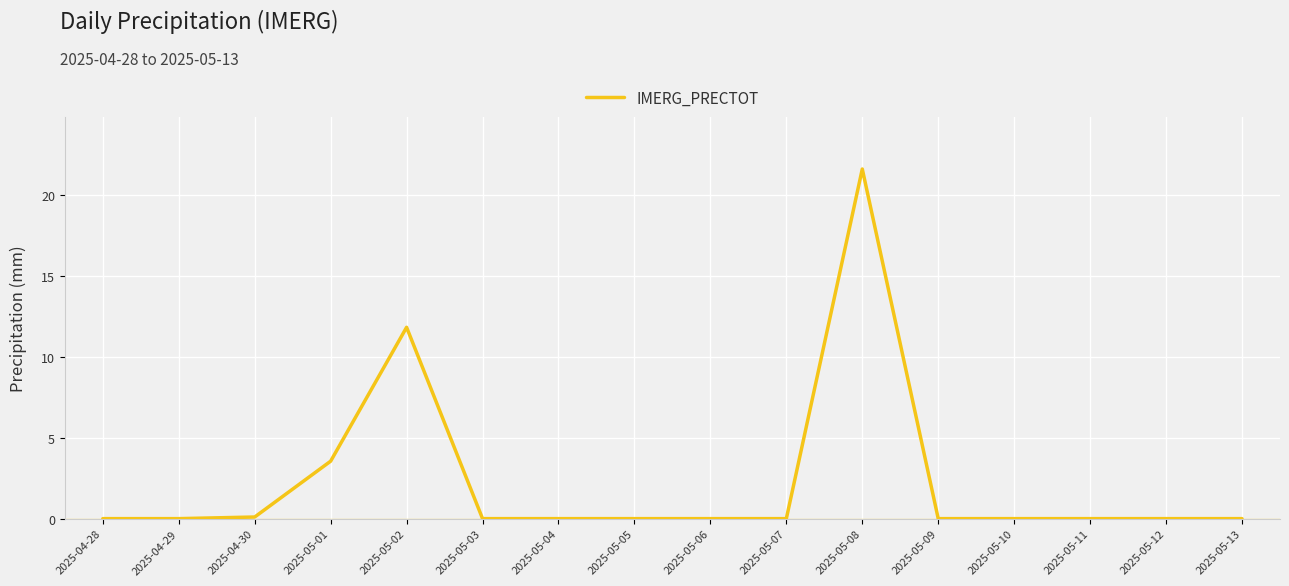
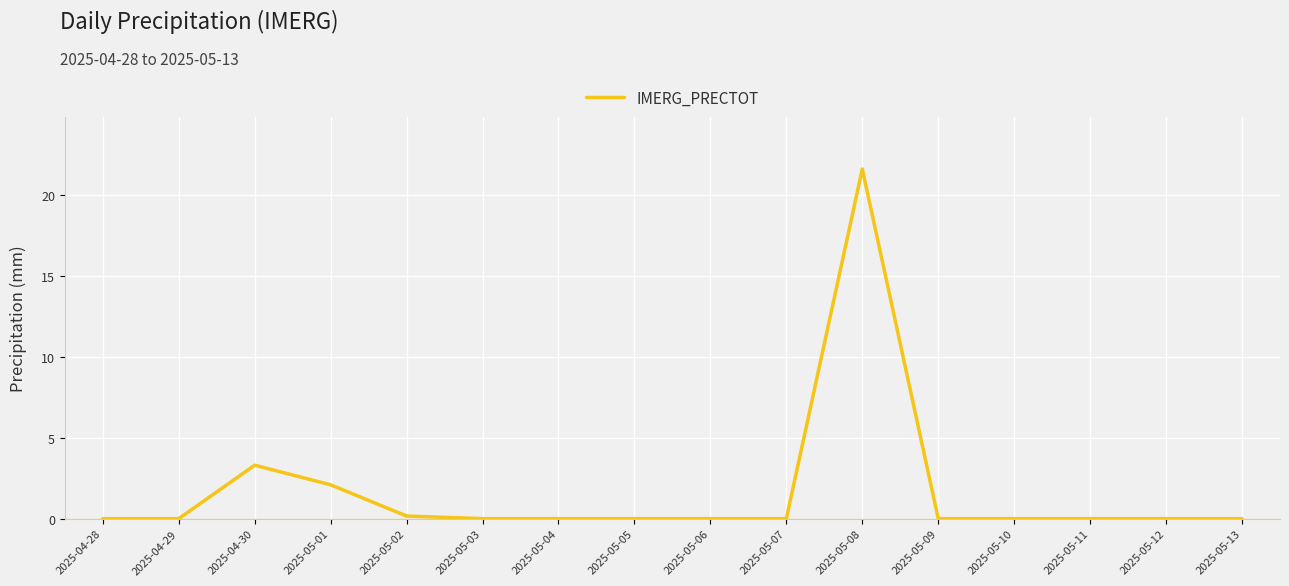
2025-04-30: 0.1 -> 3.3
2025-05-01: 3.6 -> 2.1
2025-05-02: 11.8 -> 0.2
